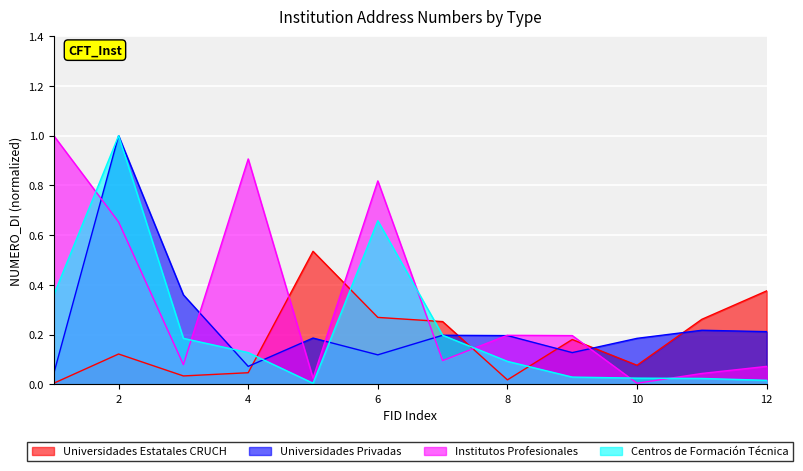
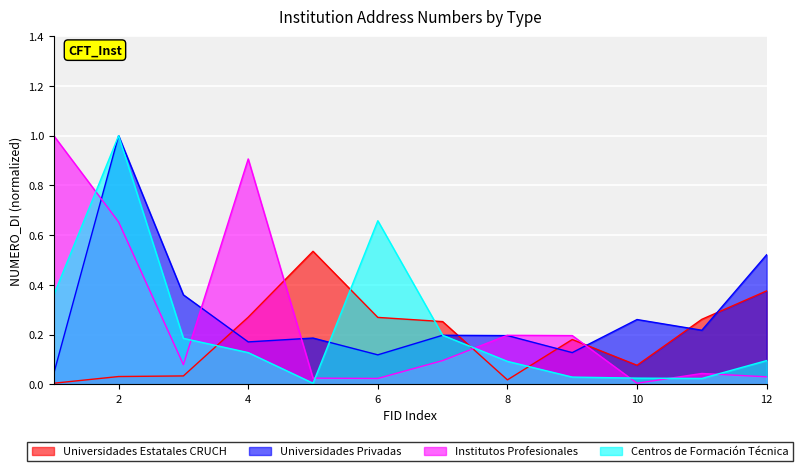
Universidades Estatales CRUCH, 2: 0.12 -> 0.03
Universidades Estatales CRUCH, 4: 0.05 -> 0.27
Universidades Privadas, 4: 0.07 -> 0.17
Institutos Profesionales, 6: 0.82 -> 0.02
Universidades Privadas, 10: 0.18 -> 0.26
Universidades Privadas, 12: 0.21 -> 0.52
Institutos Profesionales, 12: 0.07 -> 0.03
Centros de Formación Técnica, 12: 0.02 -> 0.10
